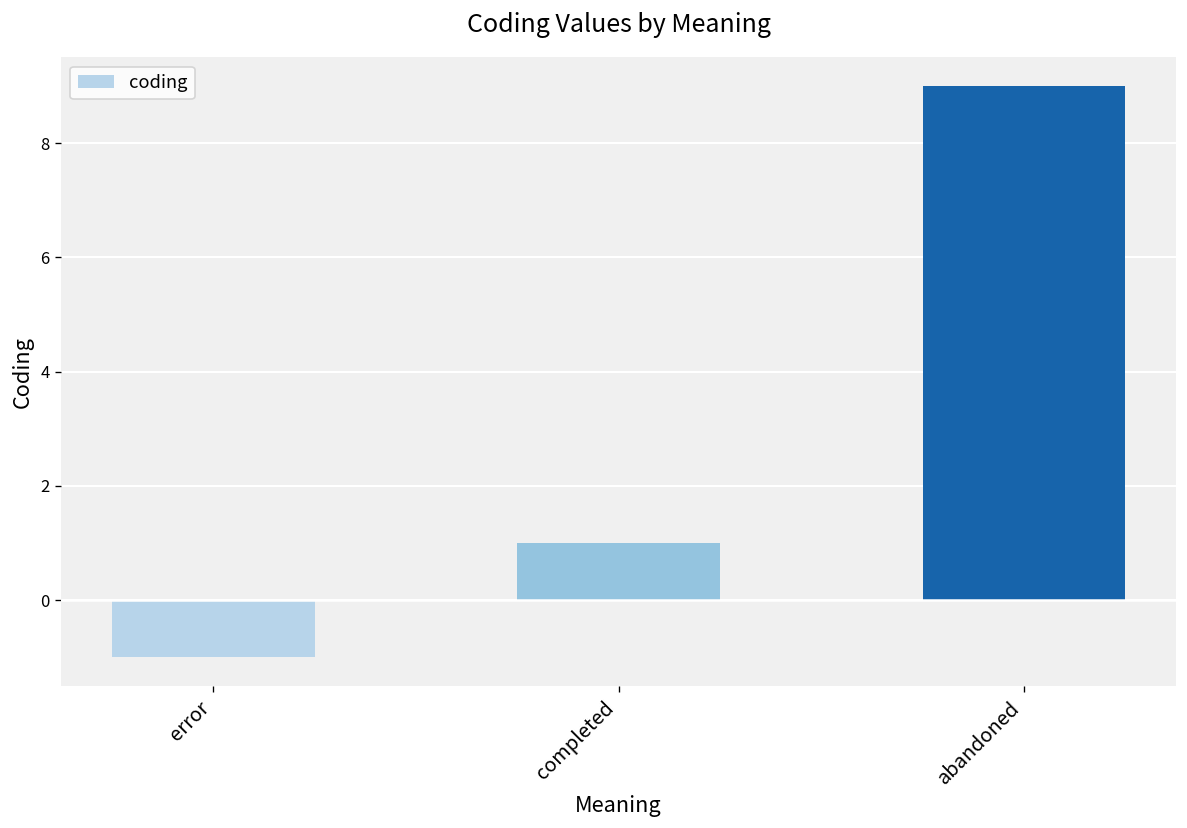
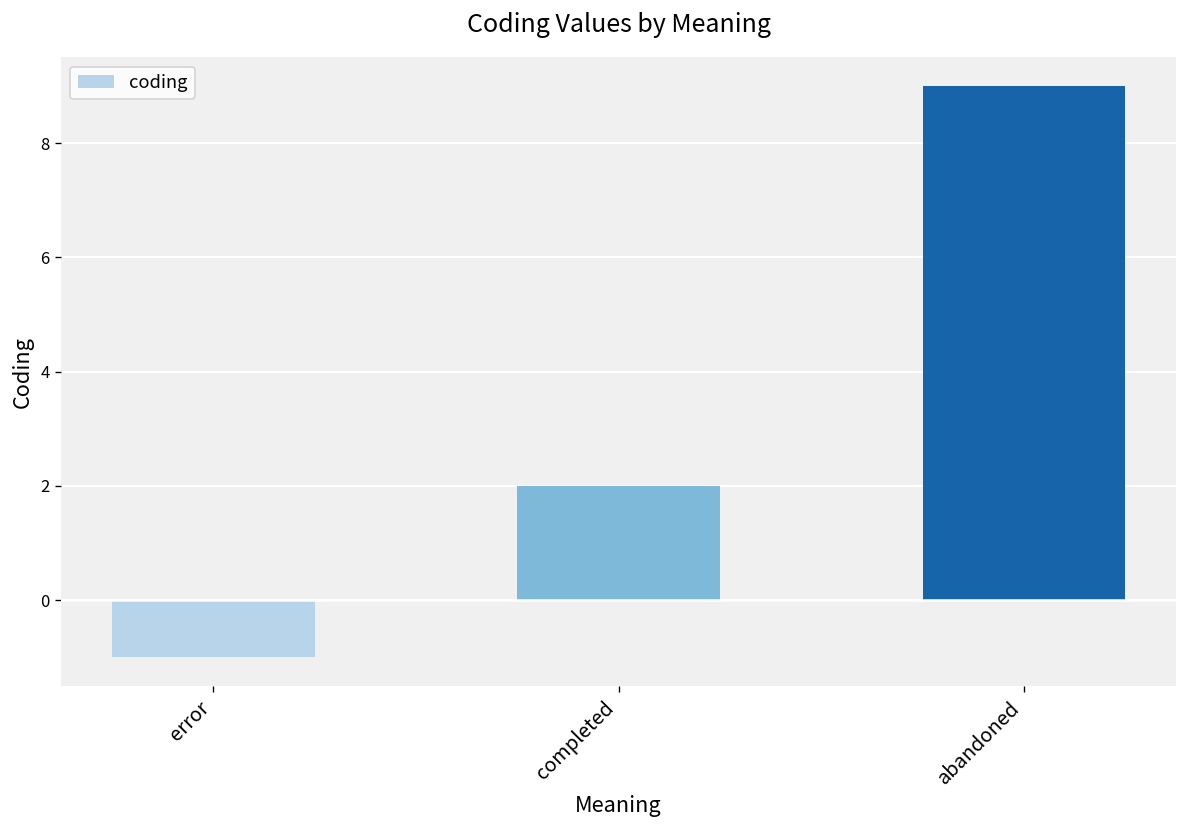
completed: 1 -> 2
